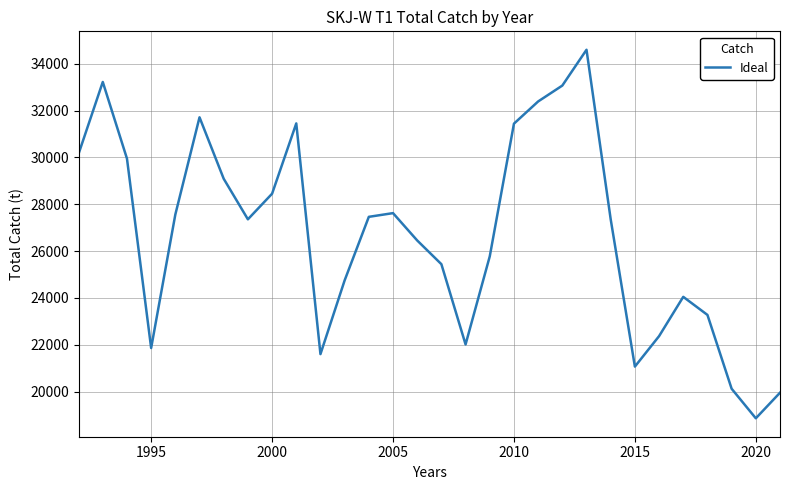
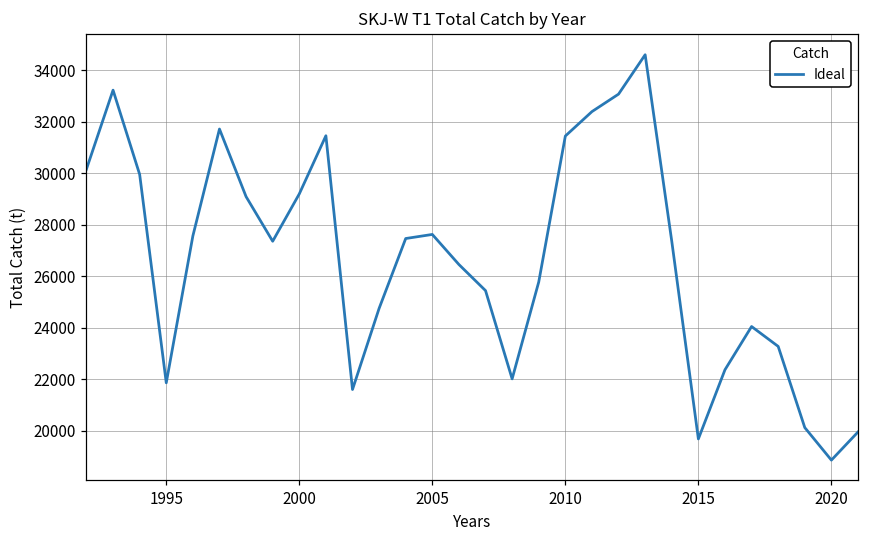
2000: 28400 -> 29200
2015: 21100 -> 19700
